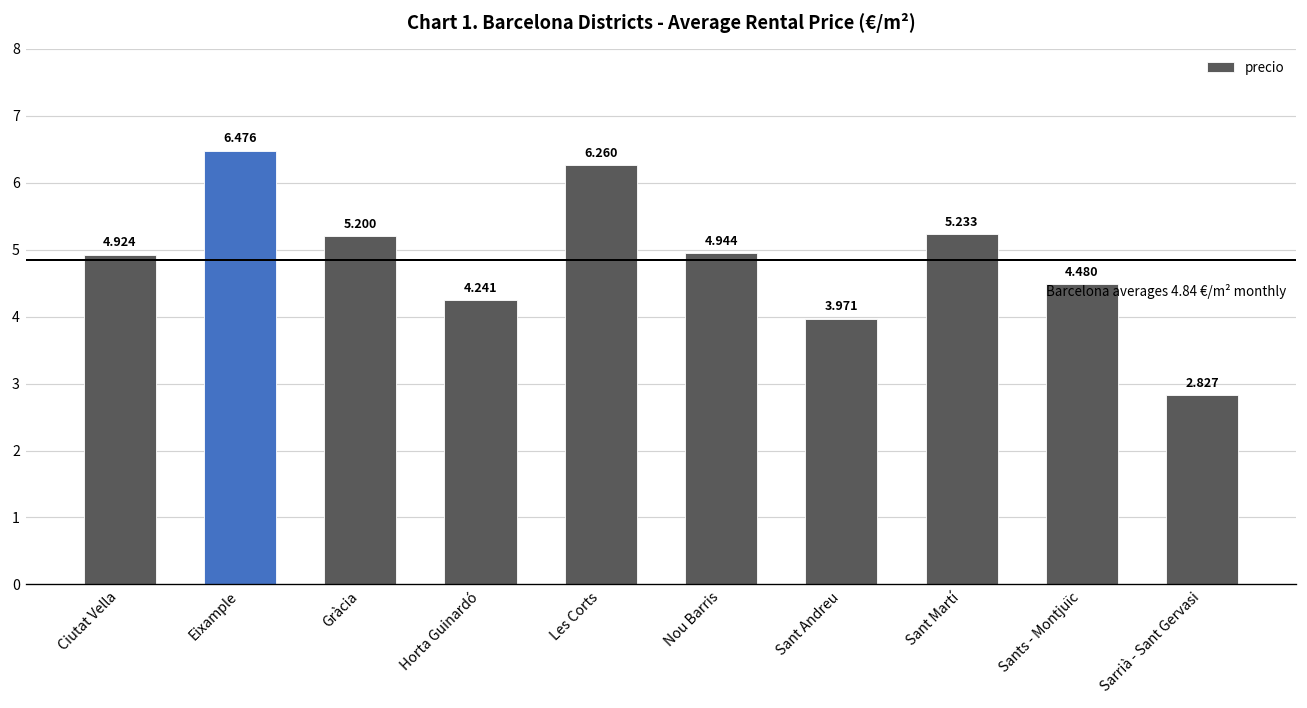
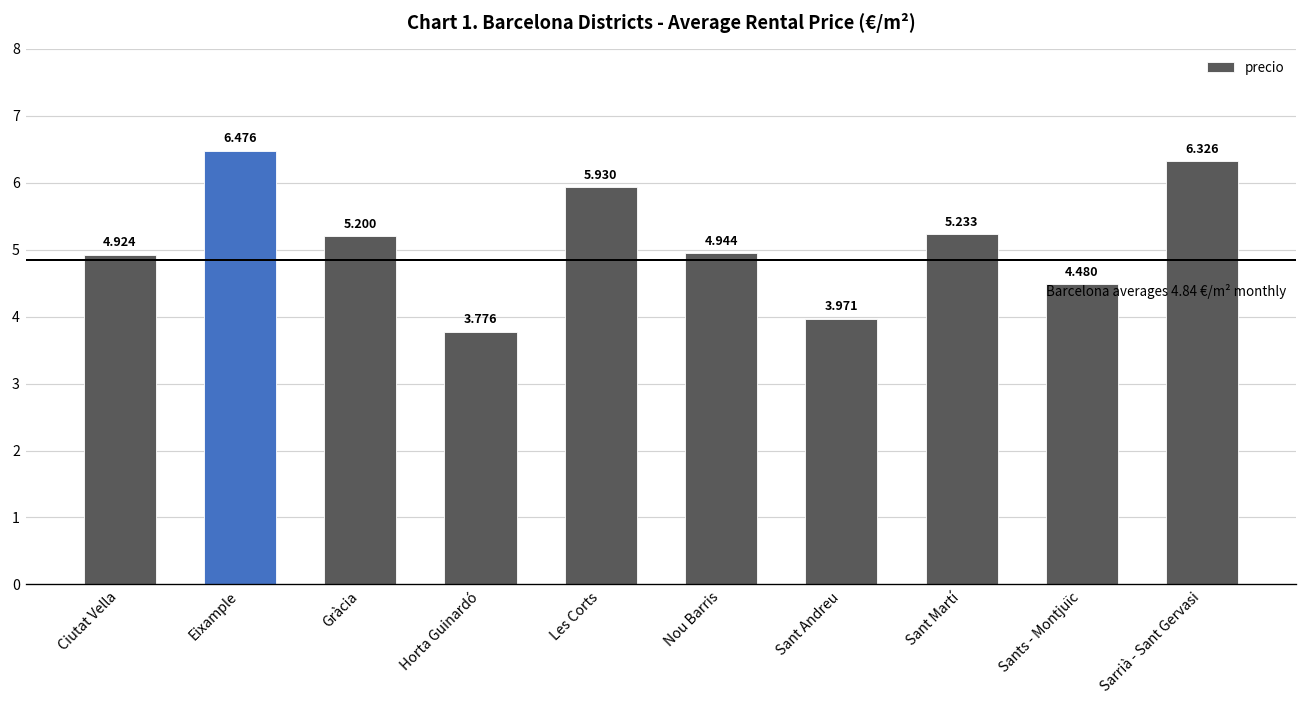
Horta Guinardó: 4.241 -> 3.776
Les Corts: 6.260 -> 5.930
Sarrià - Sant Gervasi: 2.827 -> 6.326
